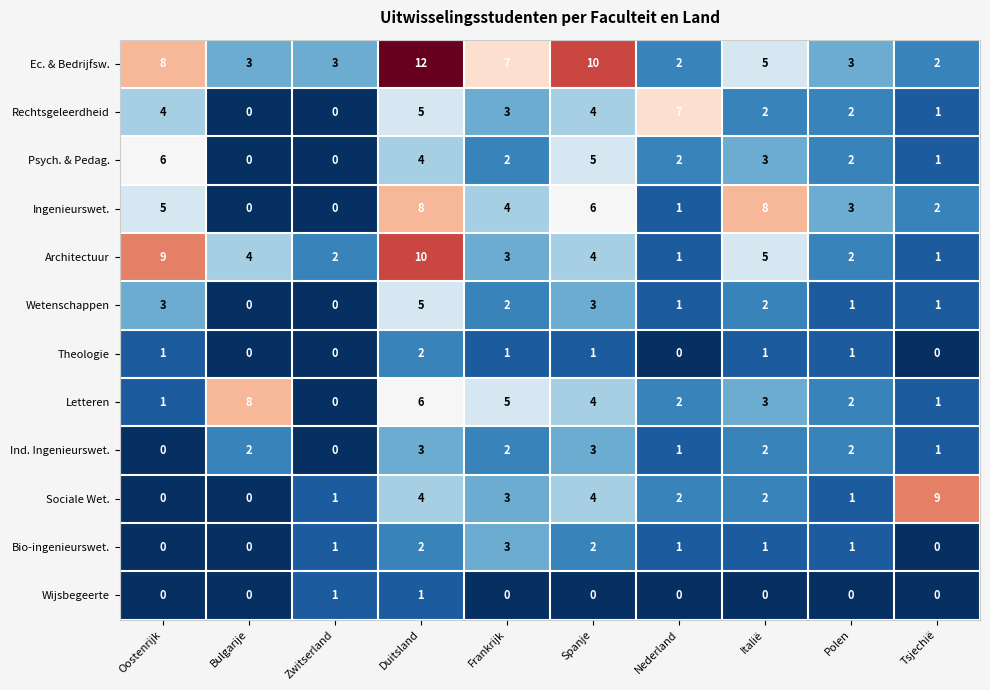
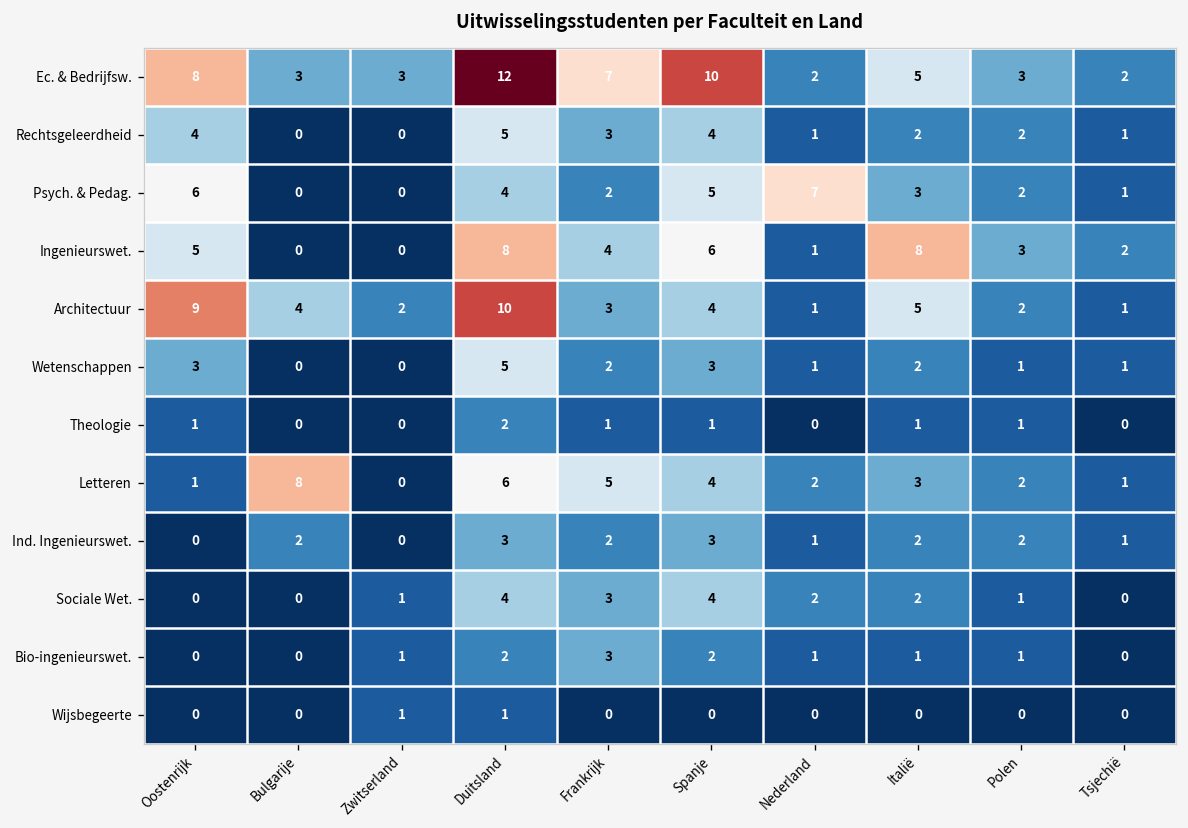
Rechtsgeleerdheid, Nederland: 7 -> 1
Psych. & Pedag., Nederland: 2 -> 7
Sociale Wet., Tsjechië: 9 -> 0
